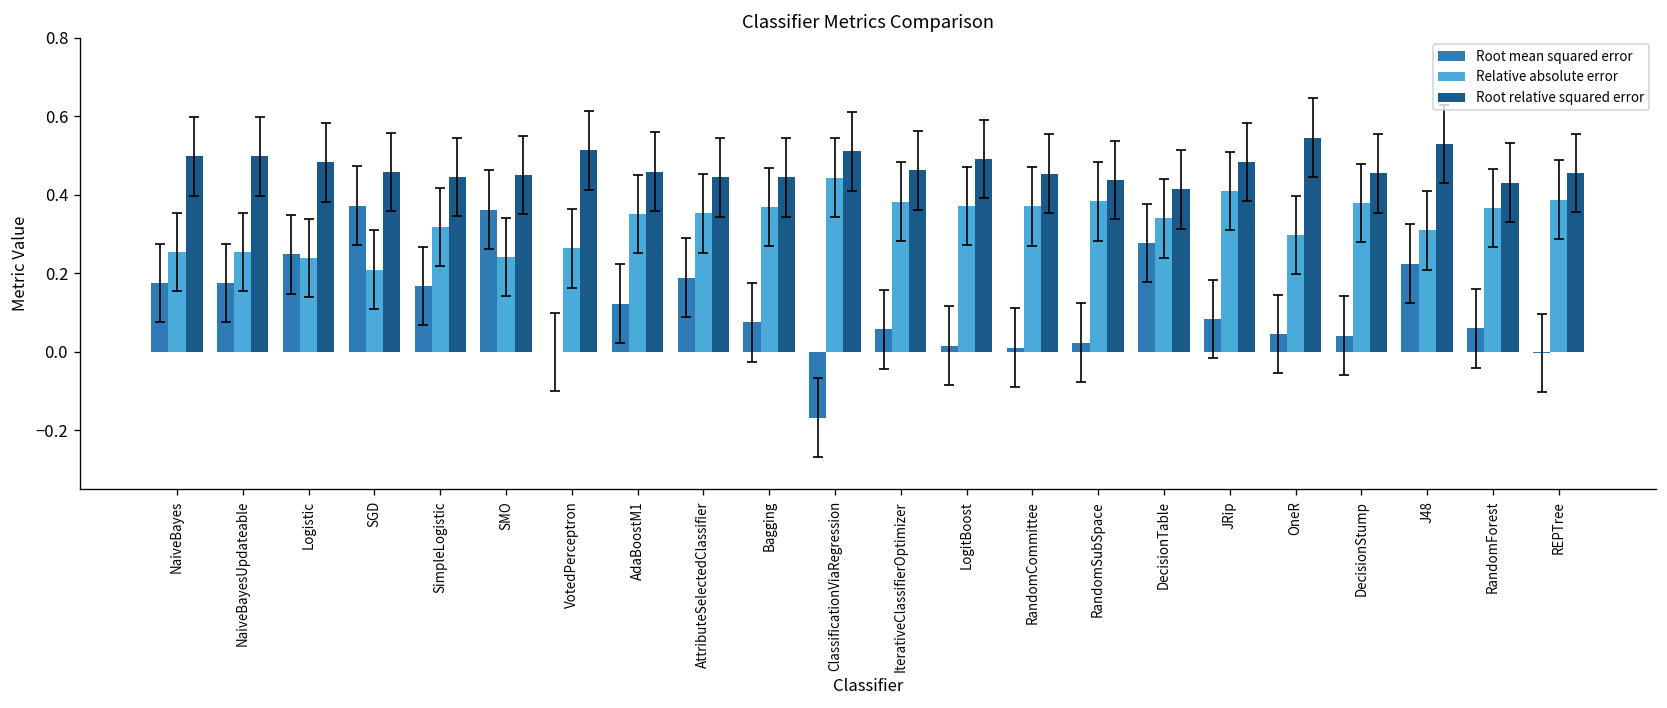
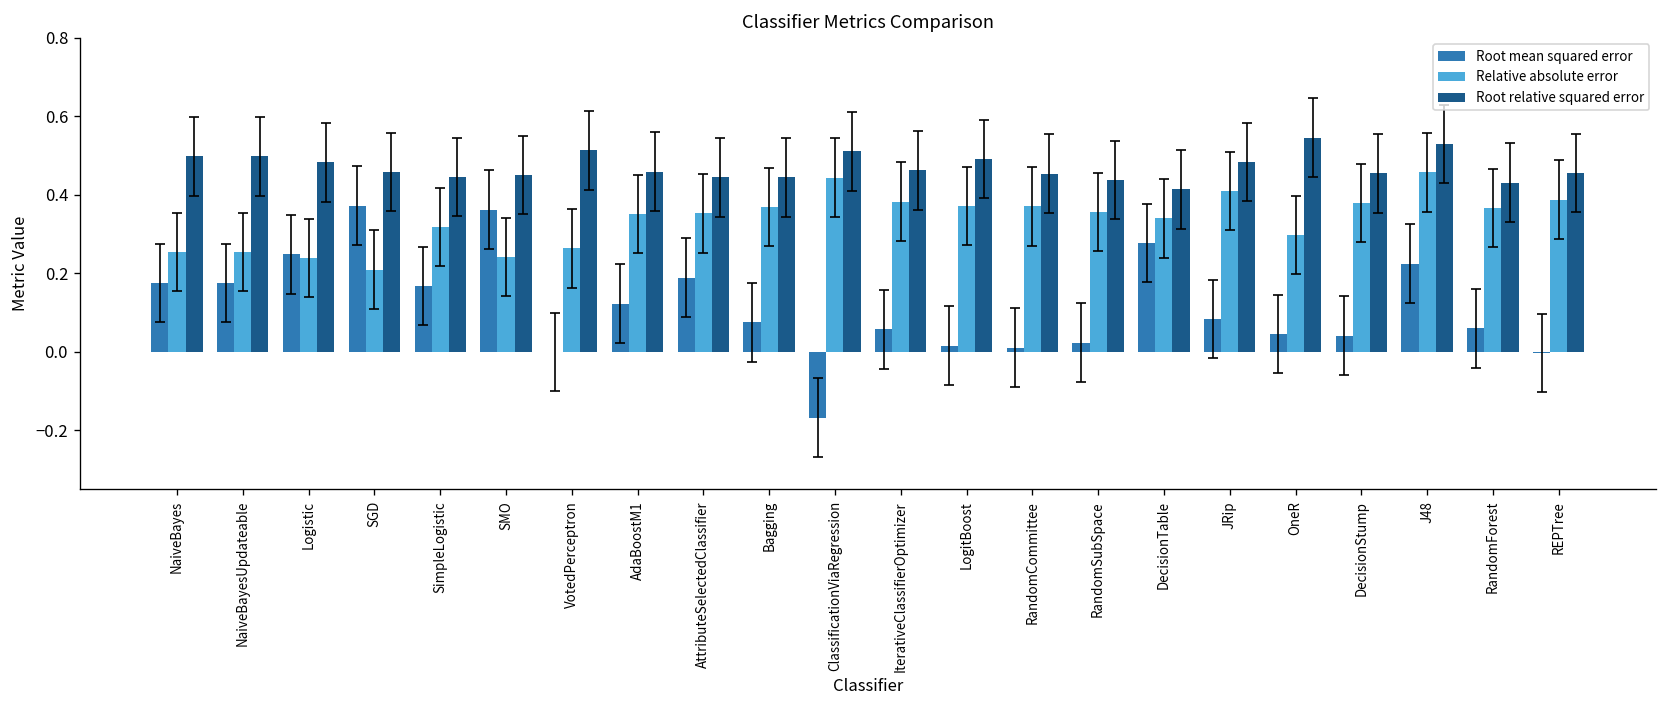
Relative absolute error, RandomSubSpace: 0.38 -> 0.36
Relative absolute error, J48: 0.31 -> 0.46
